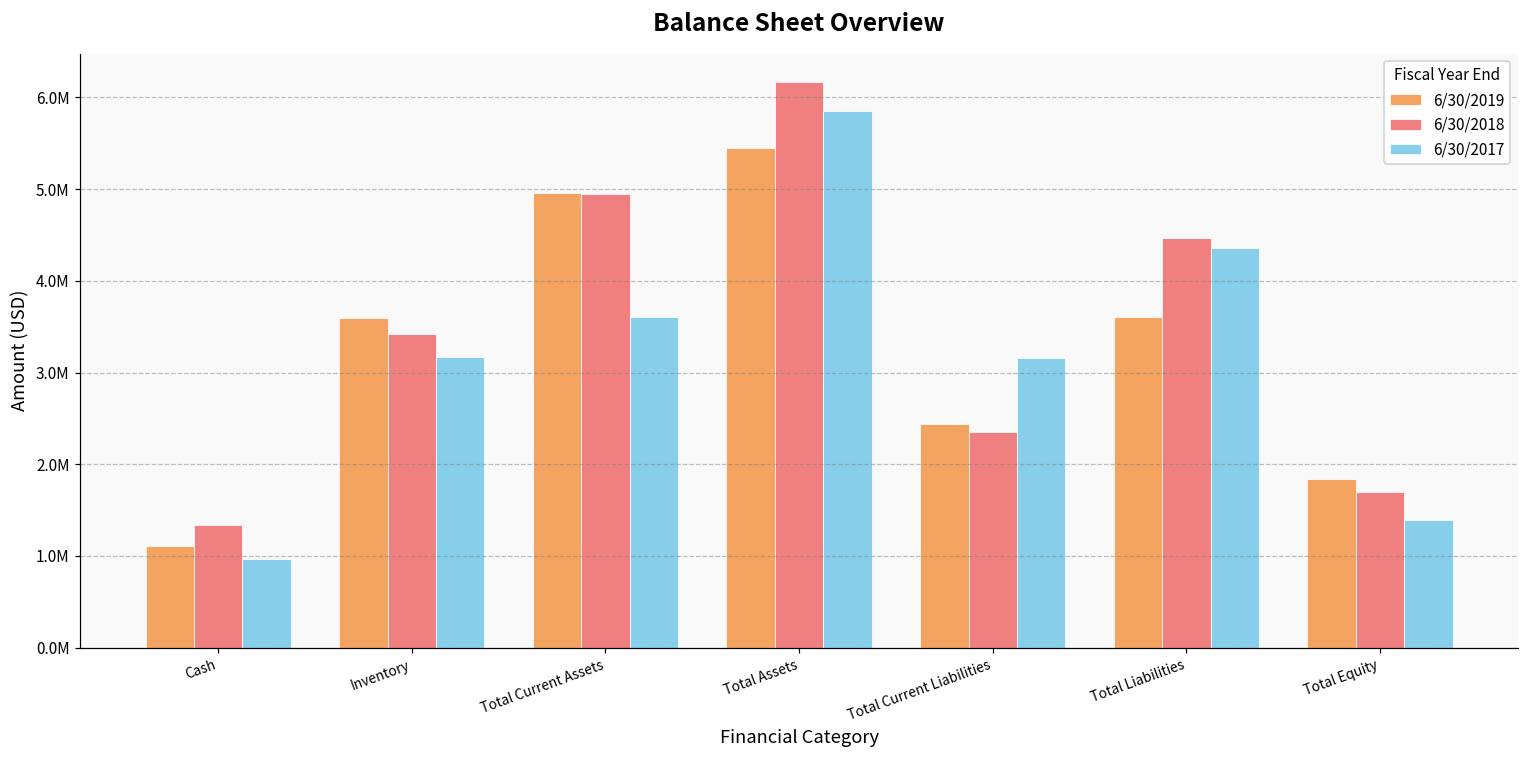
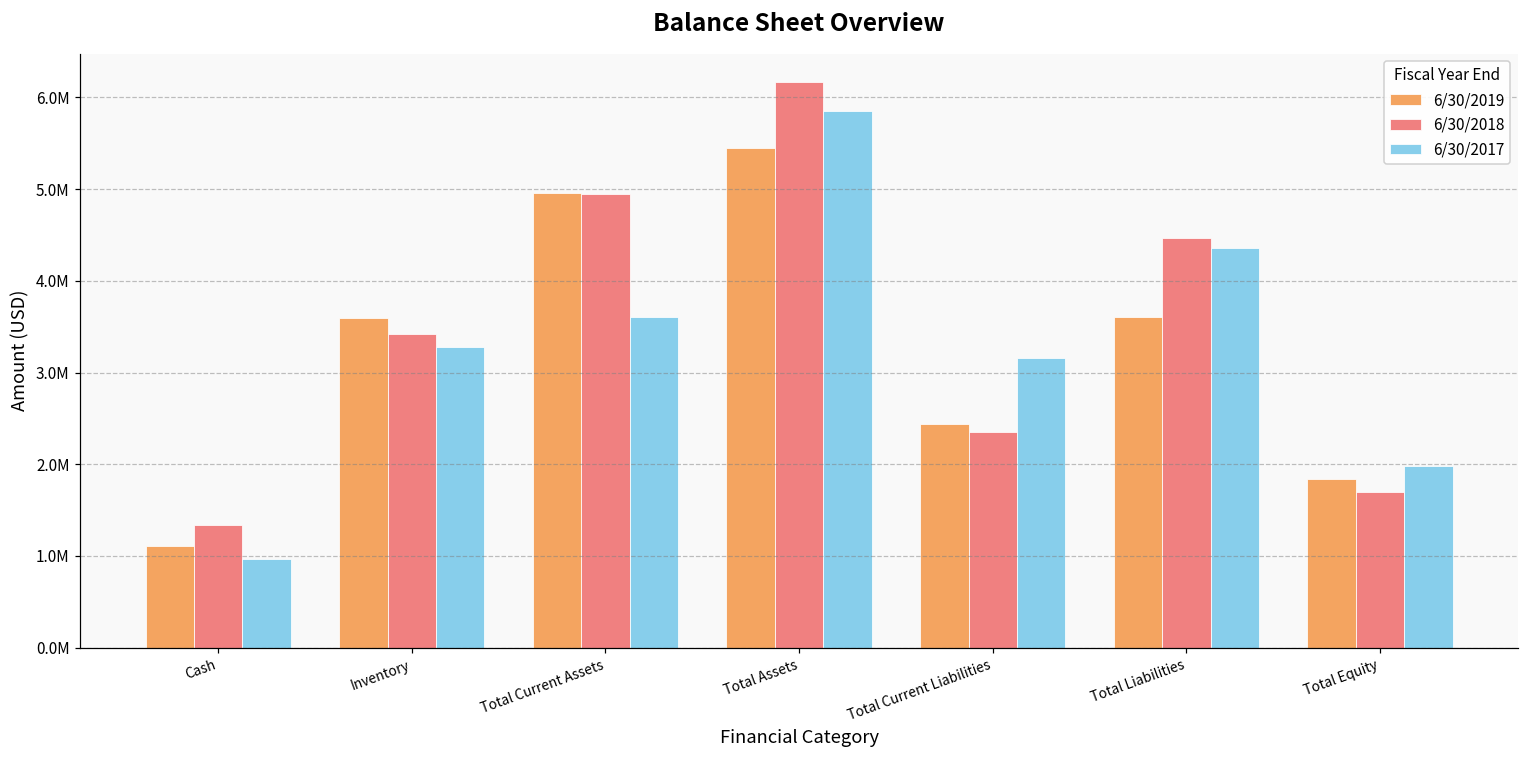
6/30/2017, Inventory: 3200000 -> 3300000
6/30/2017, Total Equity: 1400000 -> 2000000
